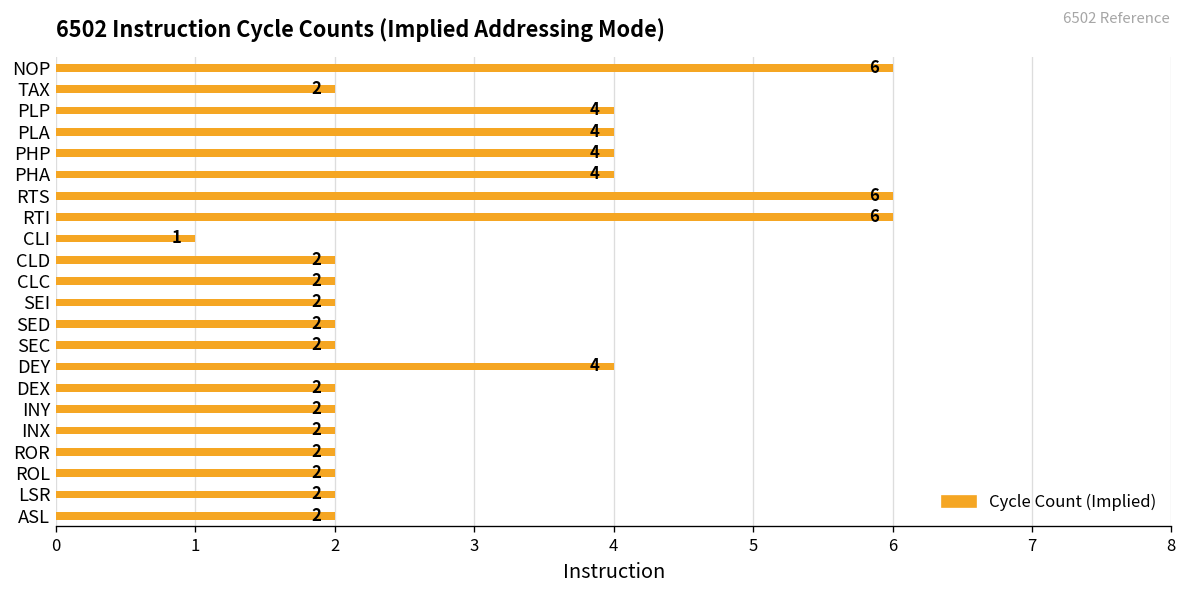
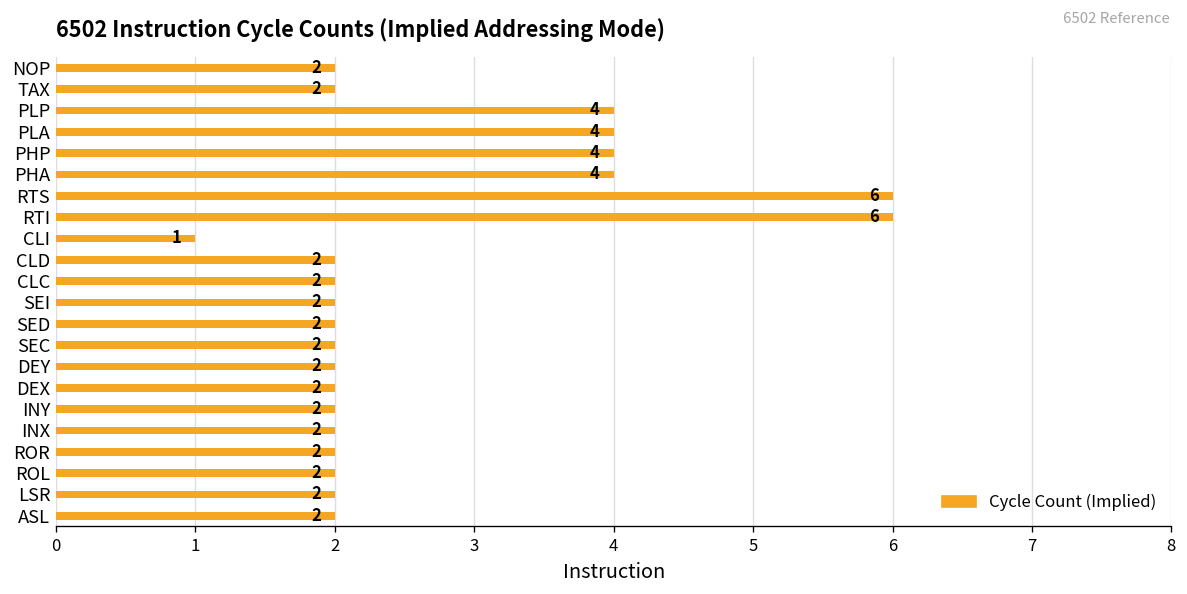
NOP: 6 -> 2
DEY: 4 -> 2
